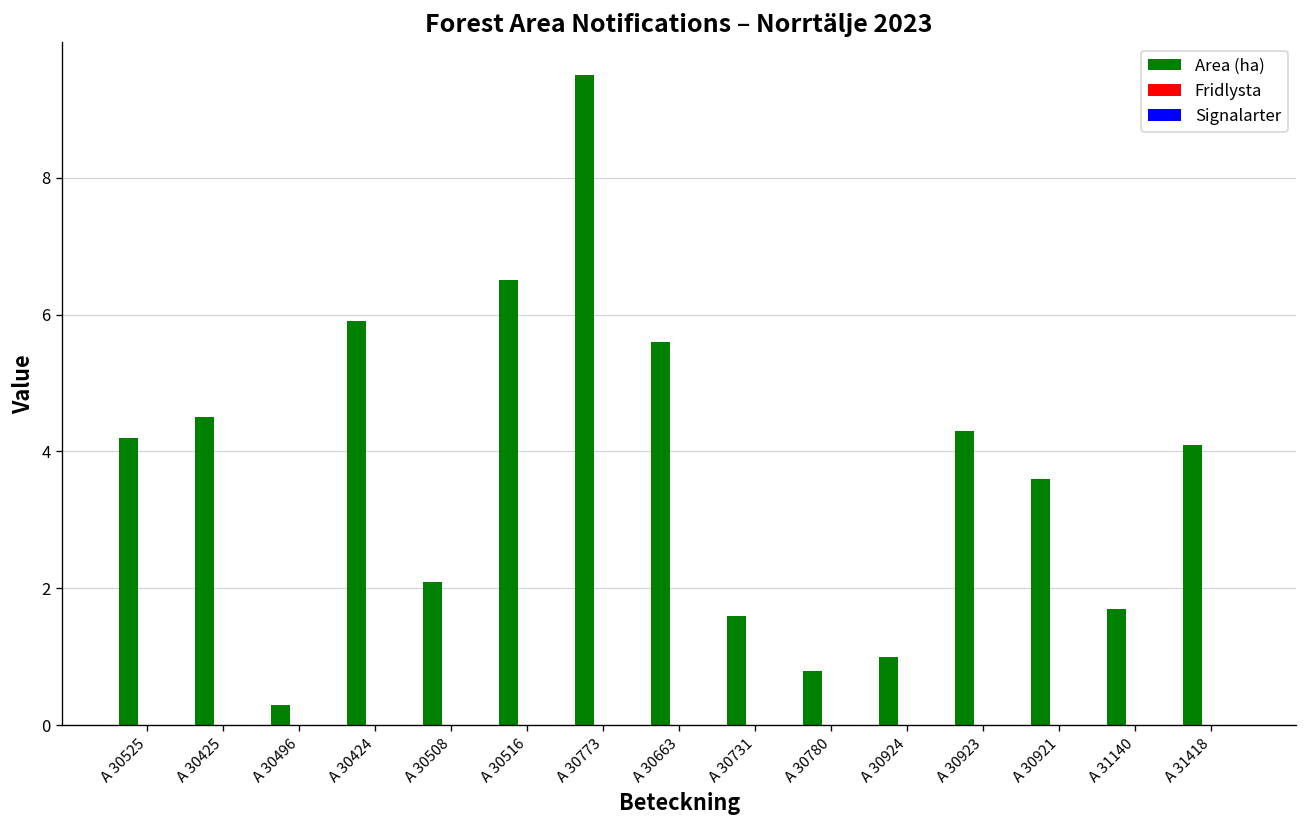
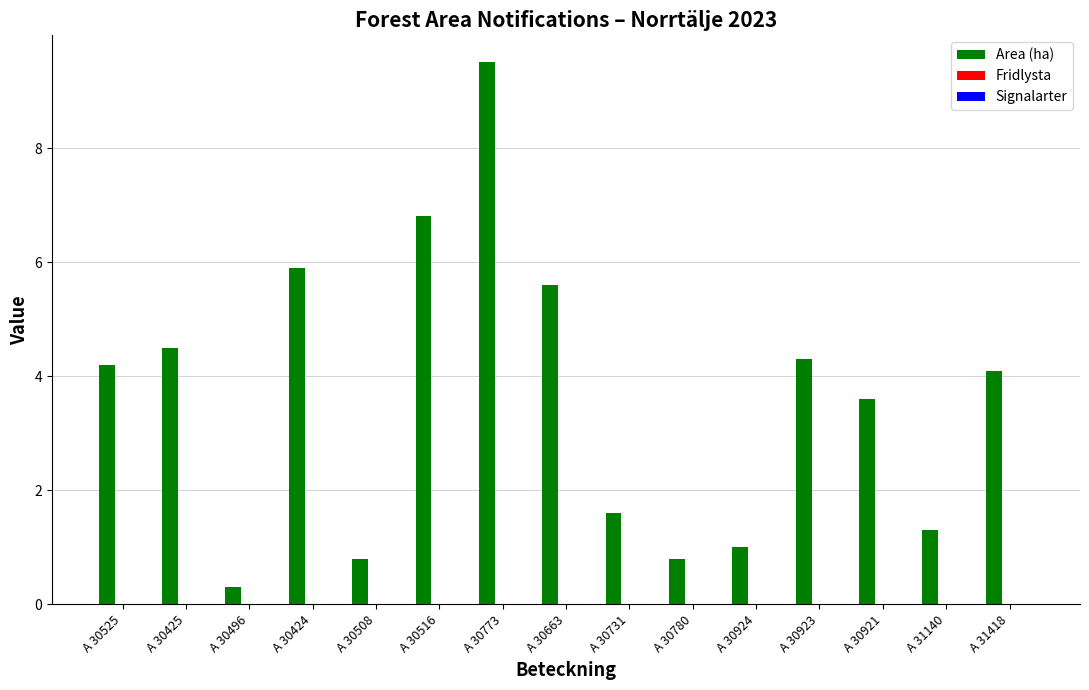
Area (ha), A 30508: 2.1 -> 0.8
Area (ha), A 30516: 6.5 -> 6.8
Area (ha), A 31140: 1.7 -> 1.3
